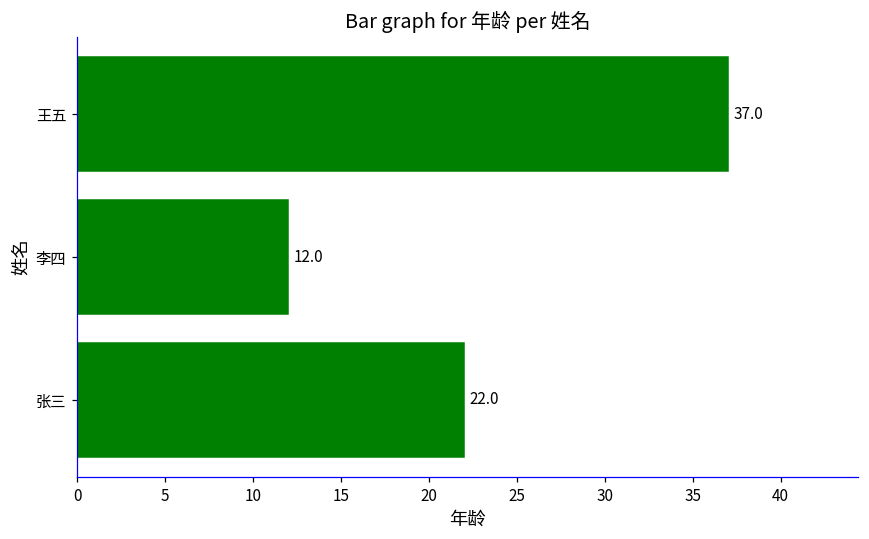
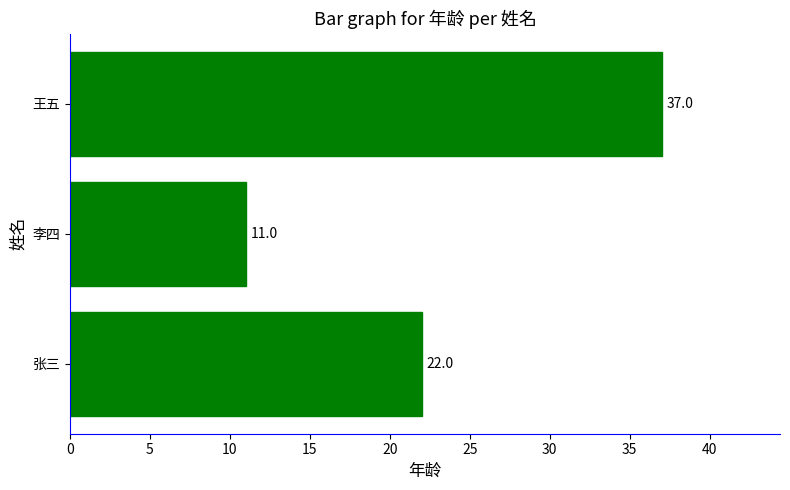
李四: 12.0 -> 11.0
